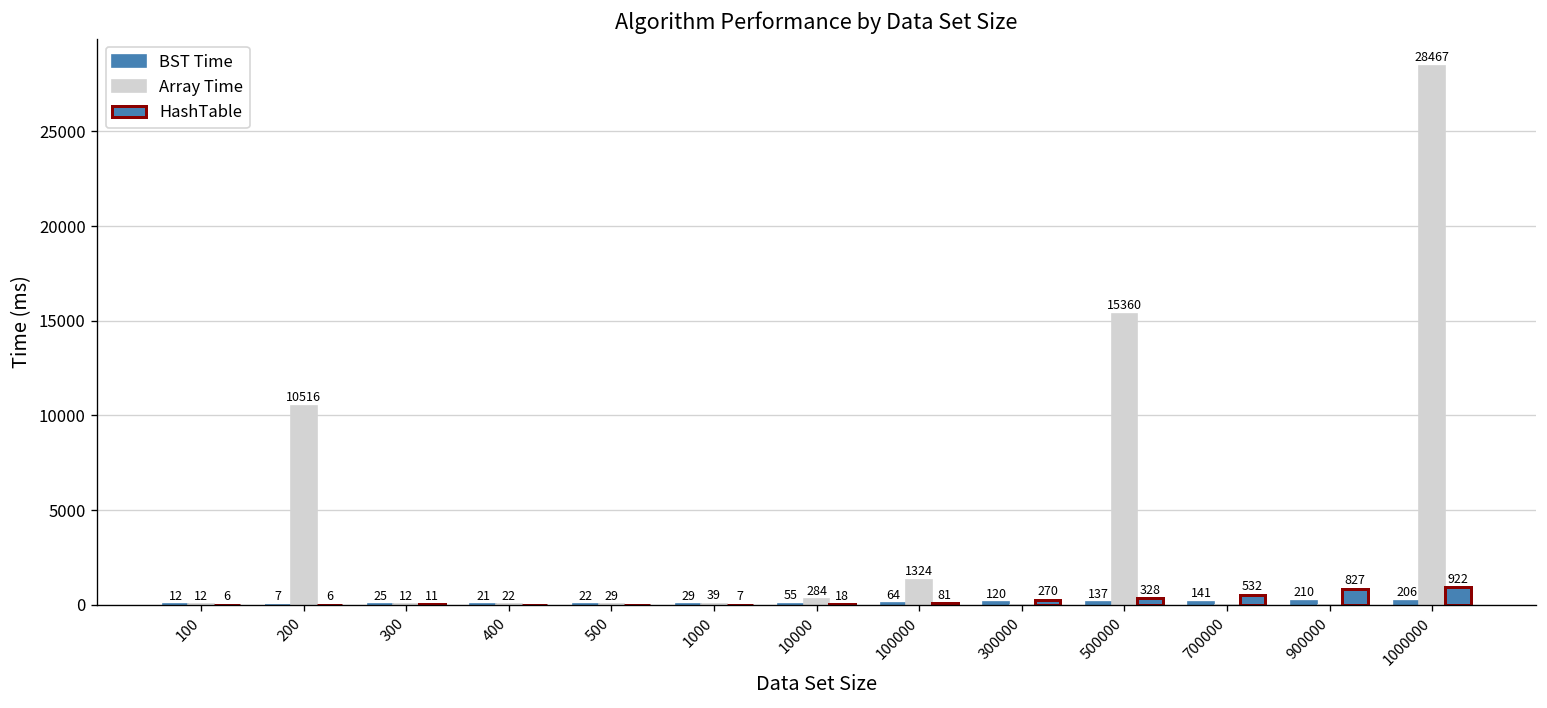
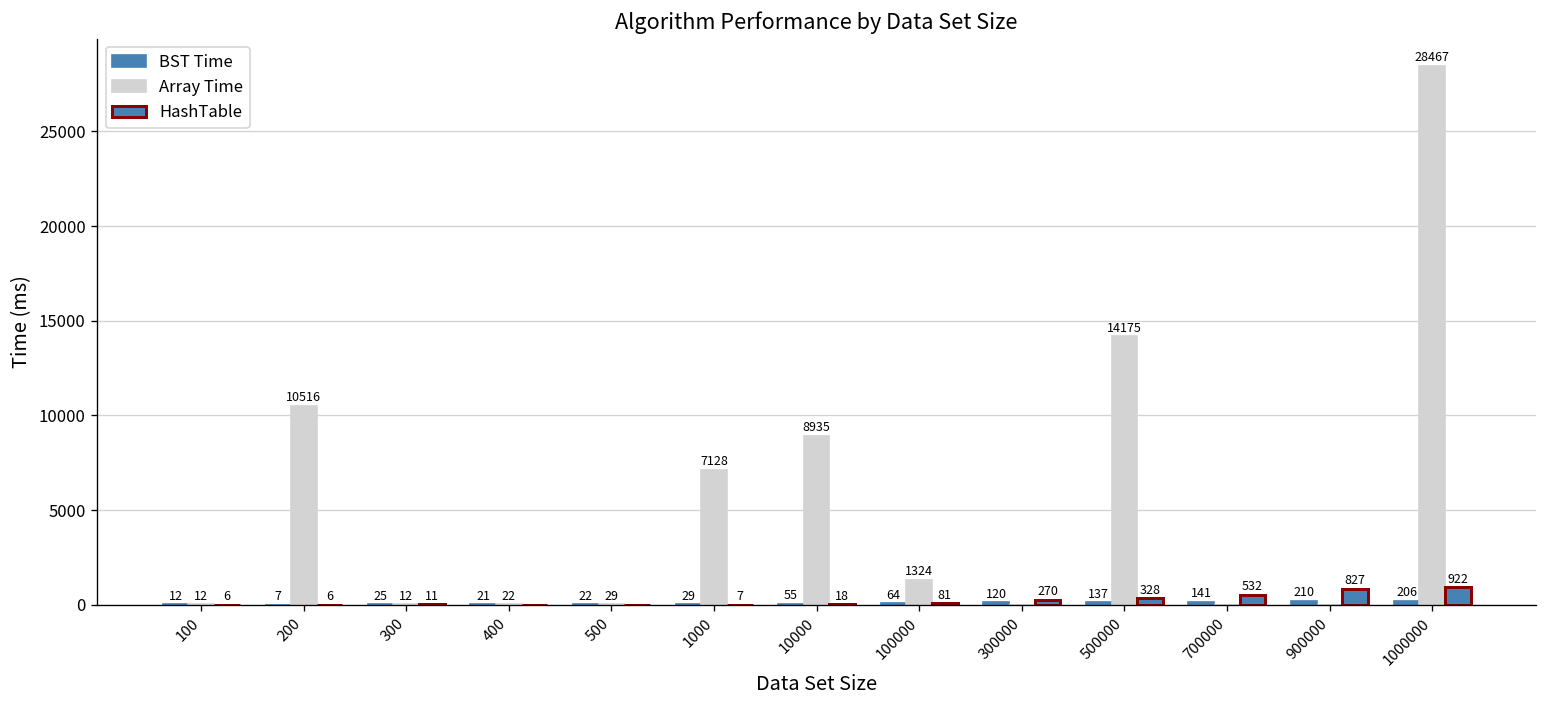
Array Time, 1000: 39 -> 7128
Array Time, 10000: 284 -> 8935
Array Time, 500000: 15360 -> 14175
